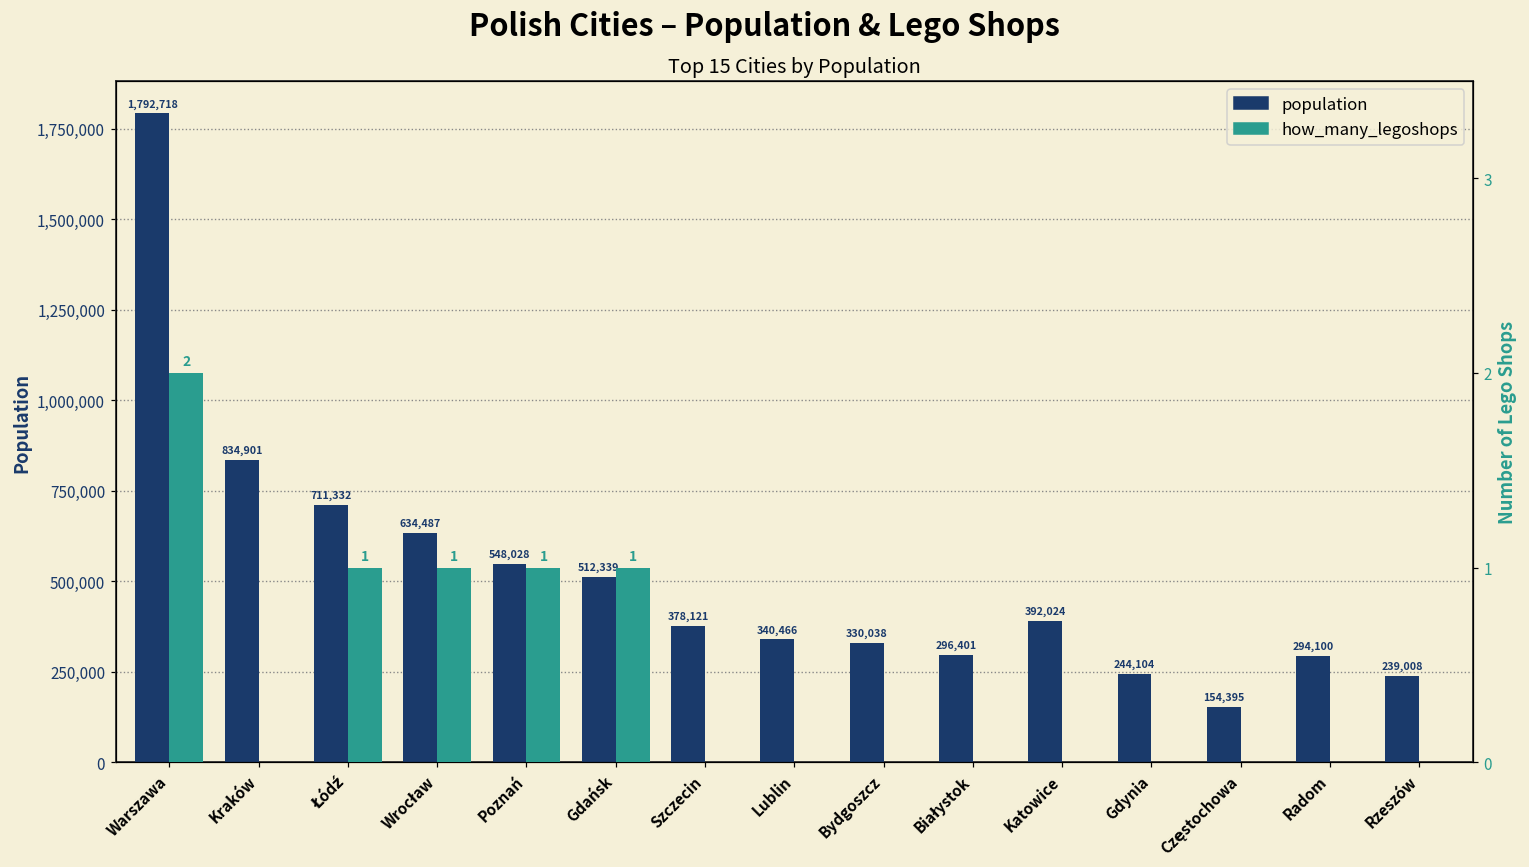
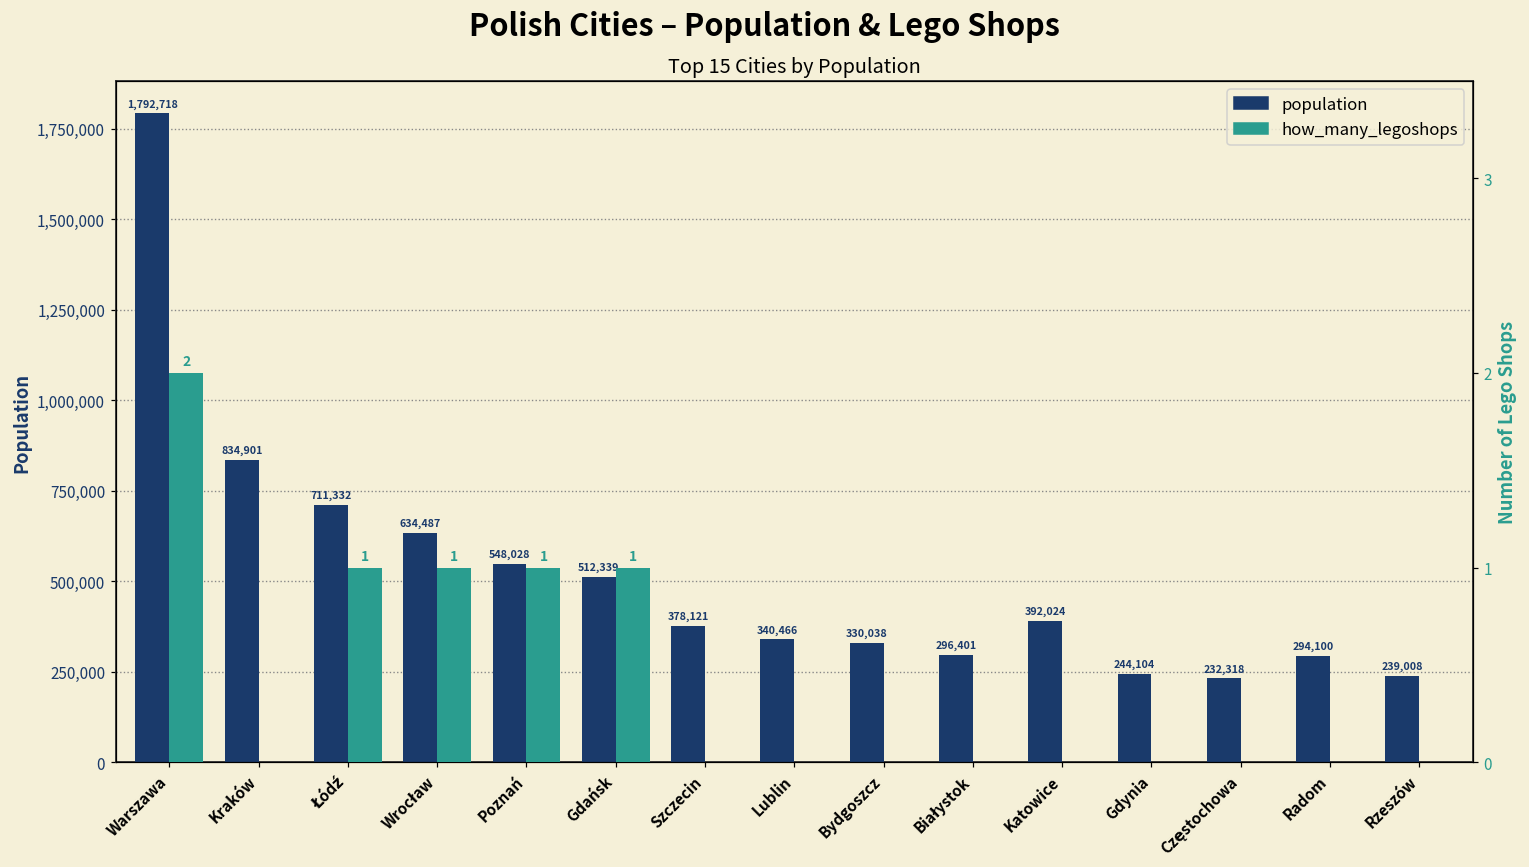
population, Częstochowa: 154,395 -> 232,318
